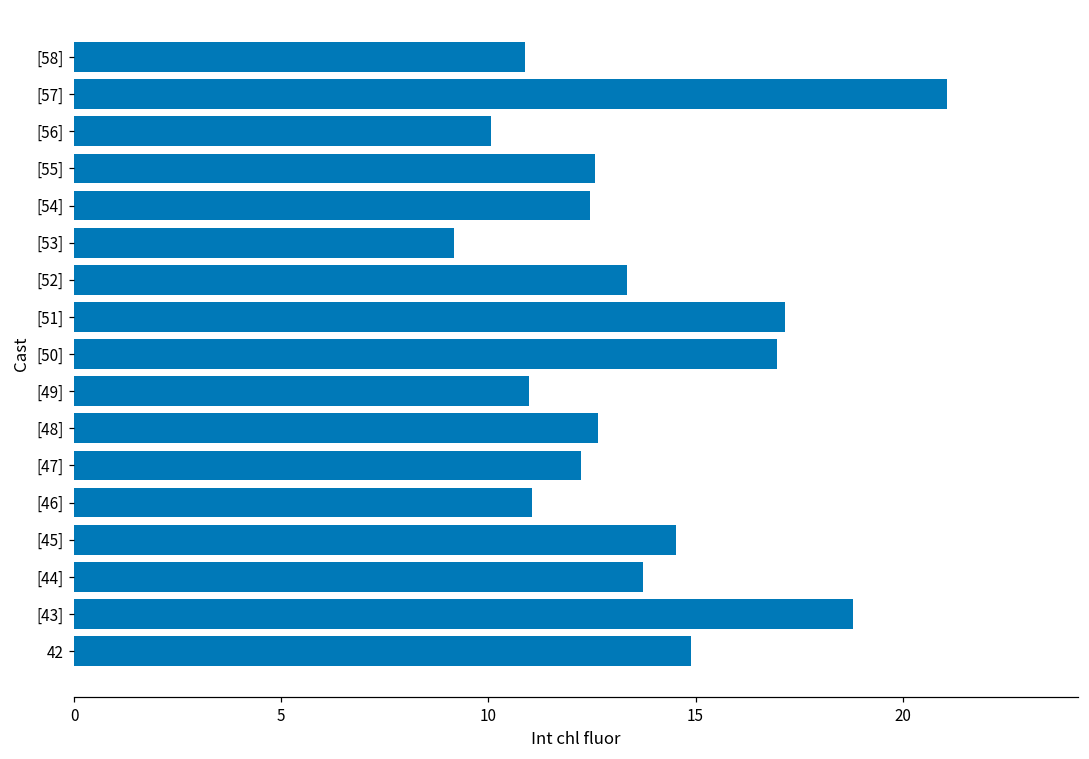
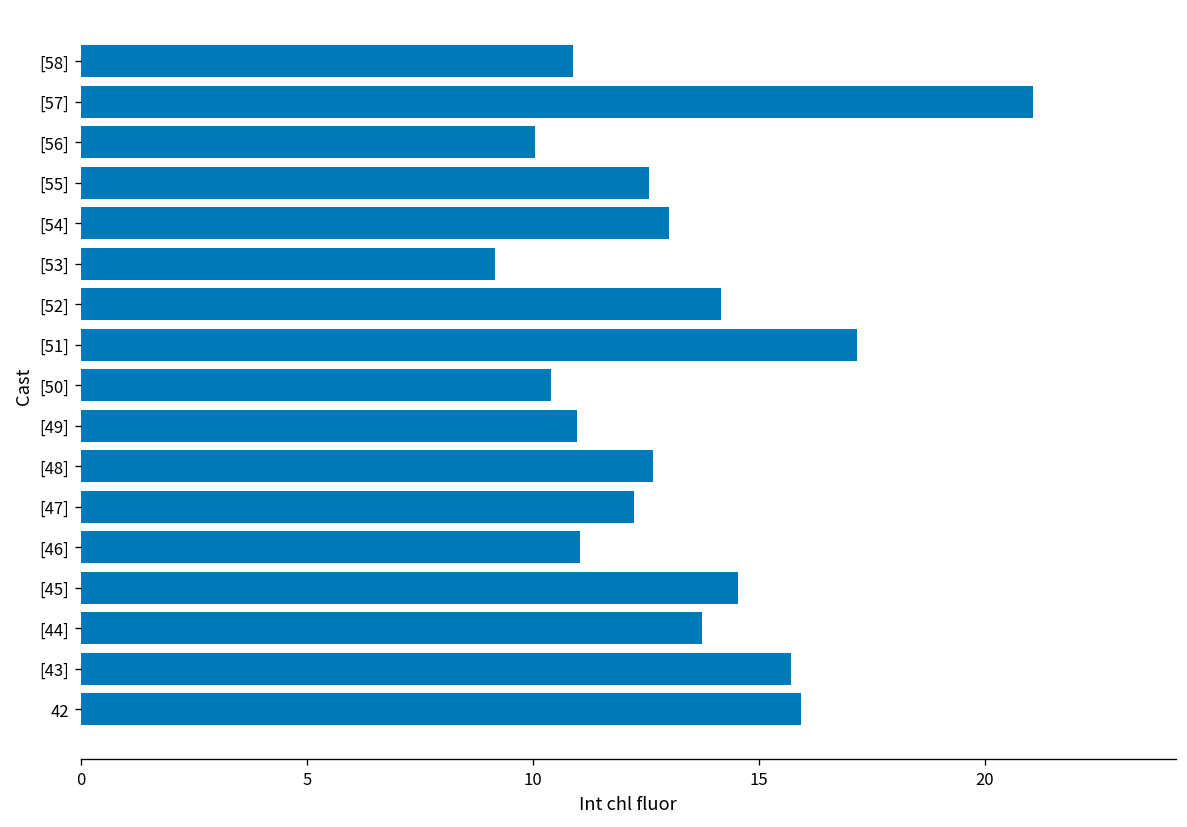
[54]: 12.4 -> 13.0
[52]: 13.3 -> 14.2
[50]: 17.0 -> 10.4
[43]: 18.8 -> 15.7
42: 14.9 -> 15.9
